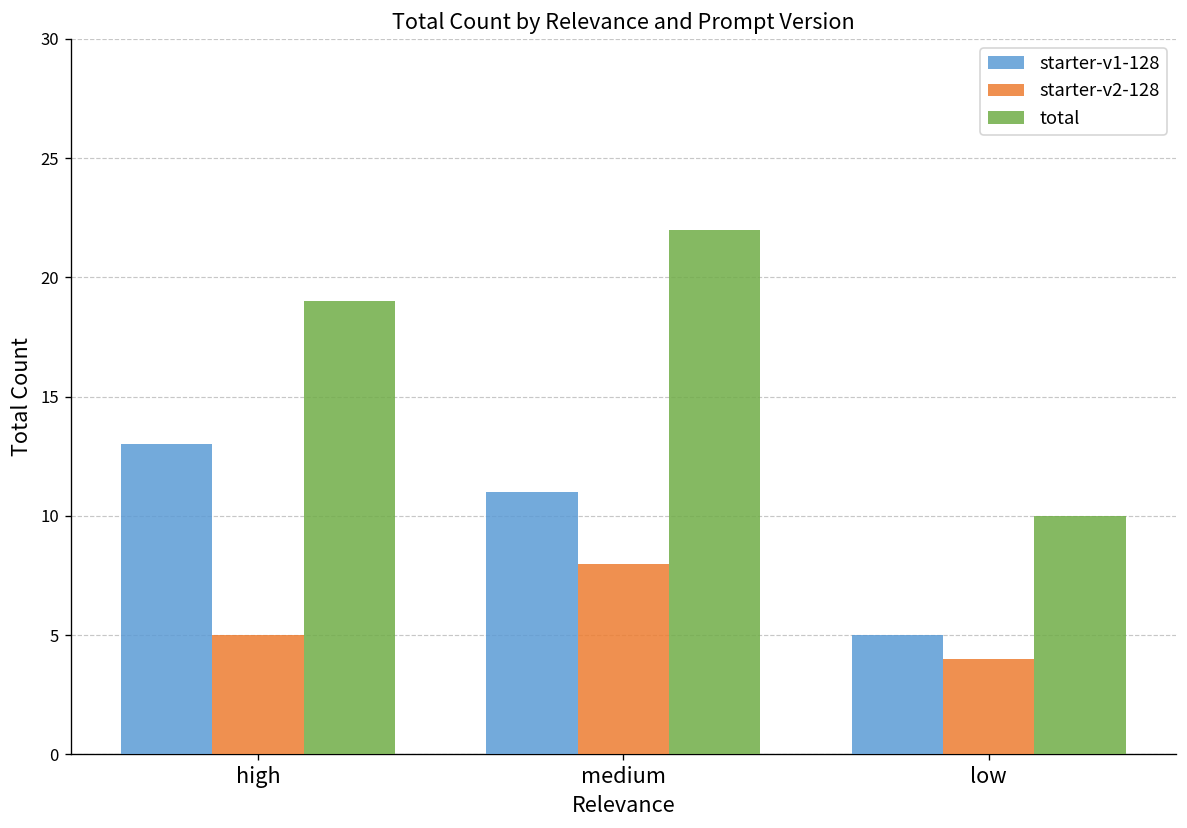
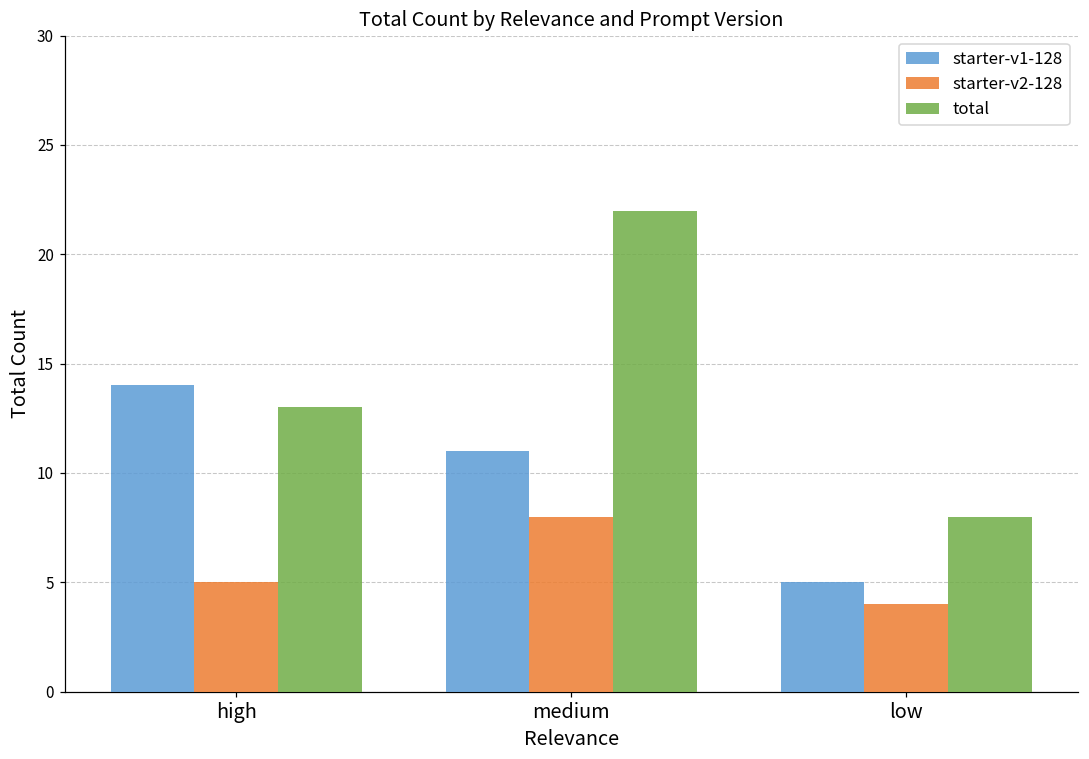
starter-v1-128, high: 13 -> 14
total, high: 19 -> 13
total, low: 10 -> 8
